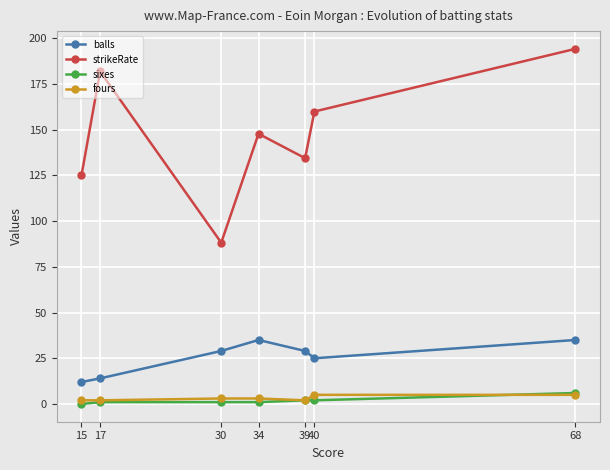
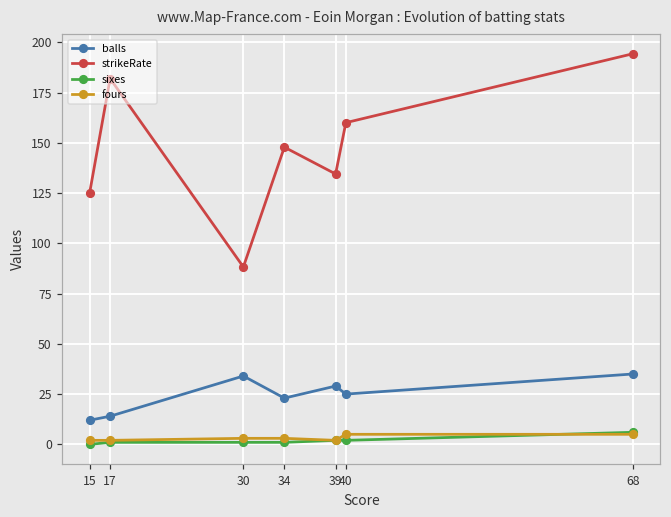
balls, 30: 29 -> 34
balls, 34: 35 -> 23
